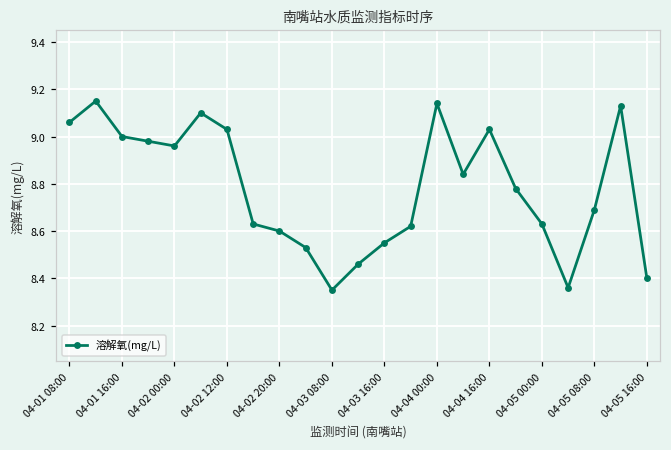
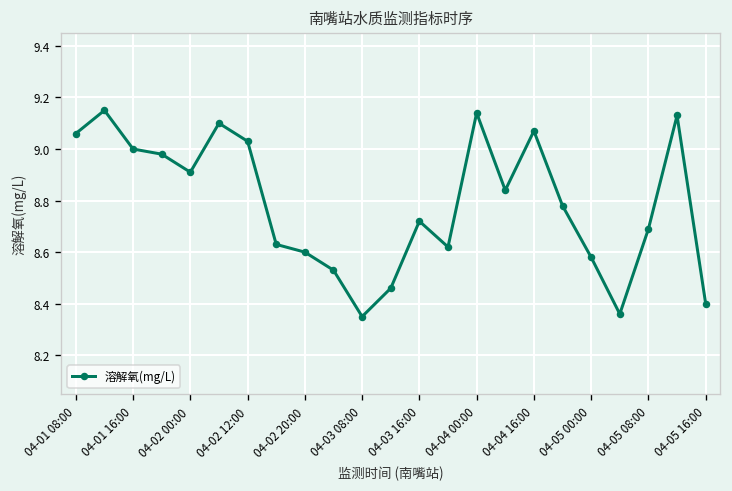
04-02 00:00: 8.96 -> 8.91
04-03 16:00: 8.55 -> 8.72
04-04 16:00: 9.03 -> 9.07
04-05 00:00: 8.63 -> 8.58
